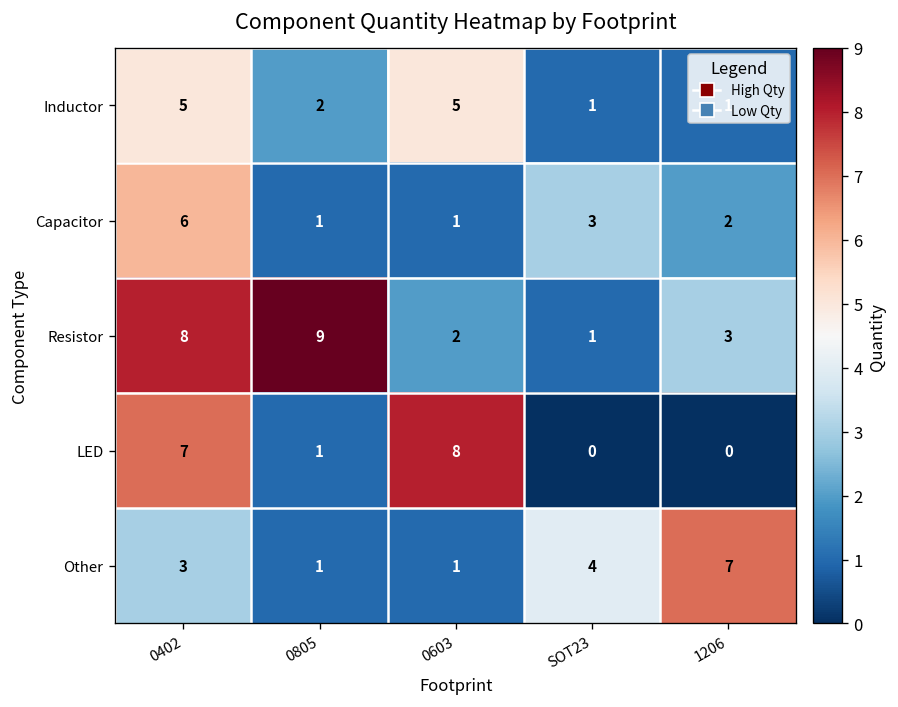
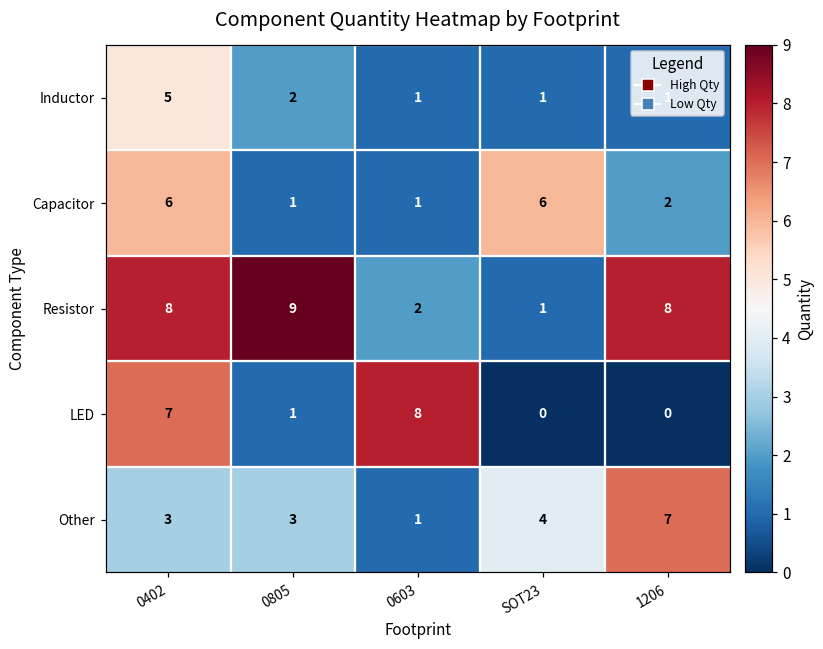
Inductor, 0603: 5 -> 1
Capacitor, SOT23: 3 -> 6
Resistor, 1206: 3 -> 8
Other, 0805: 1 -> 3
